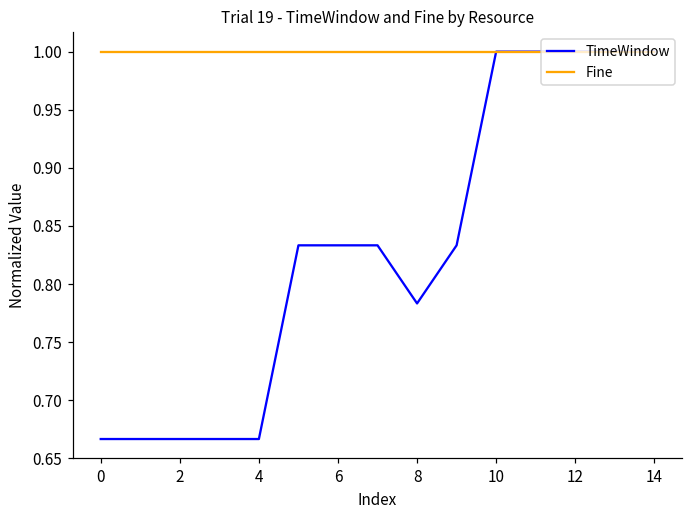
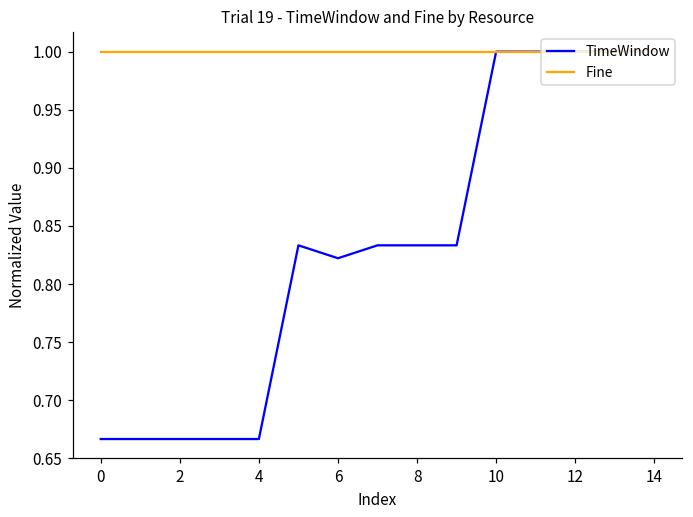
TimeWindow, 6: 0.833 -> 0.822
TimeWindow, 8: 0.783 -> 0.833
